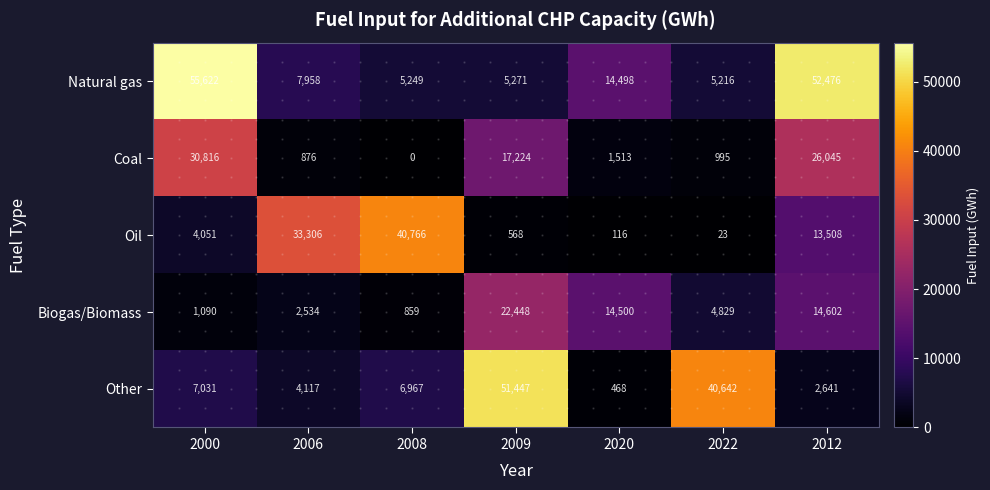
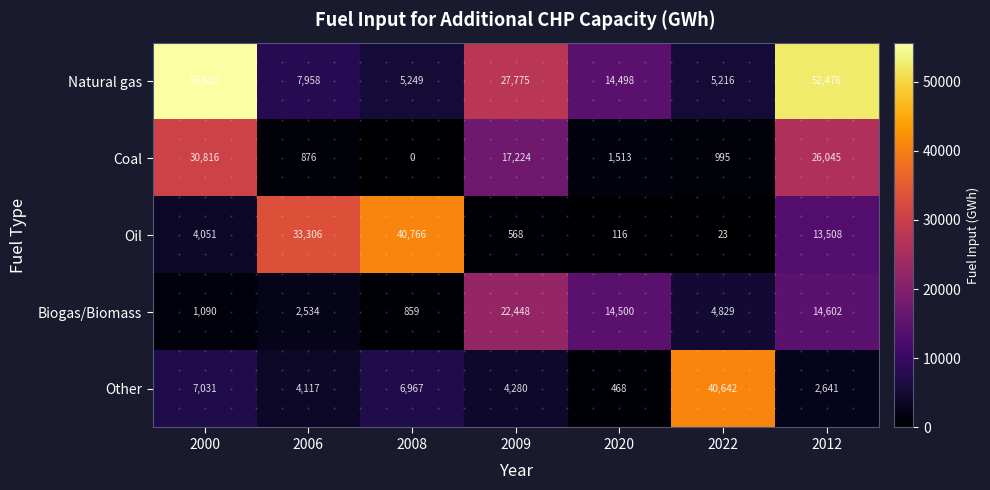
Natural gas, 2009: 5,271 -> 27,775
Other, 2009: 51,447 -> 4,280
